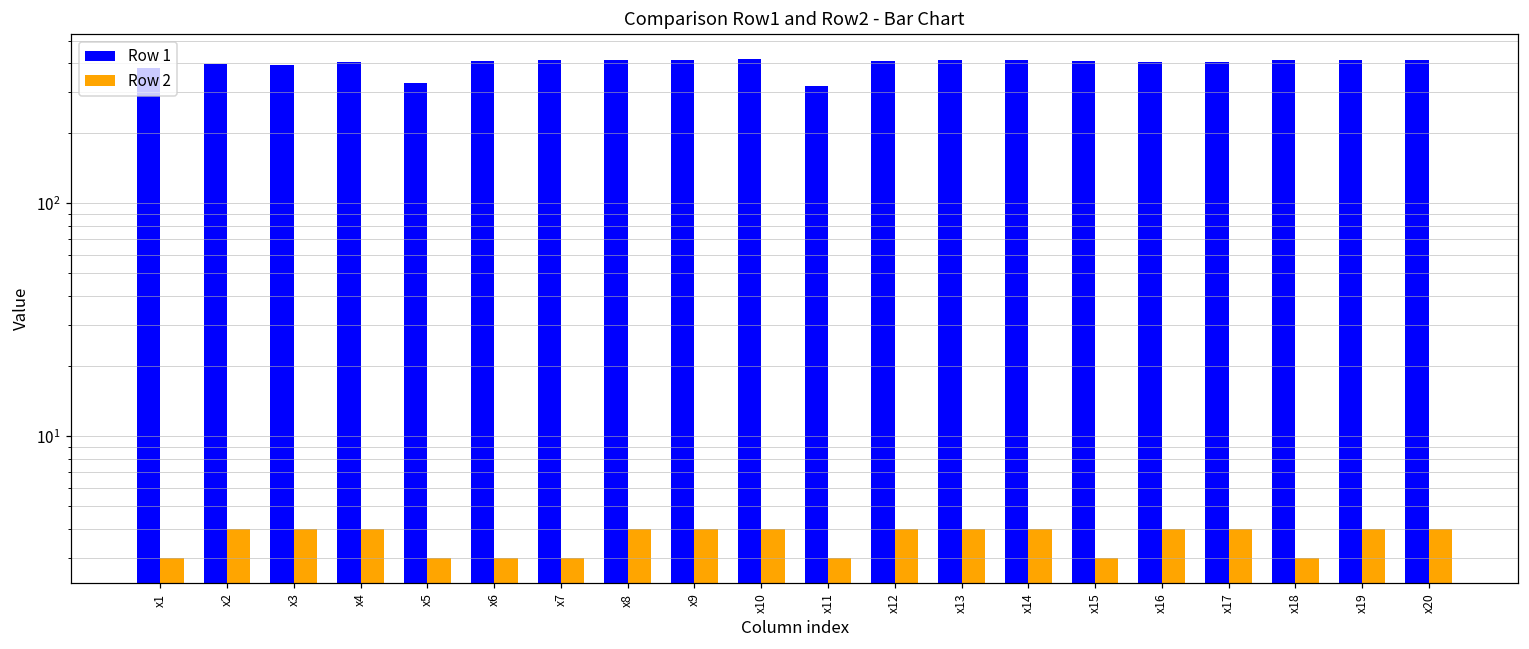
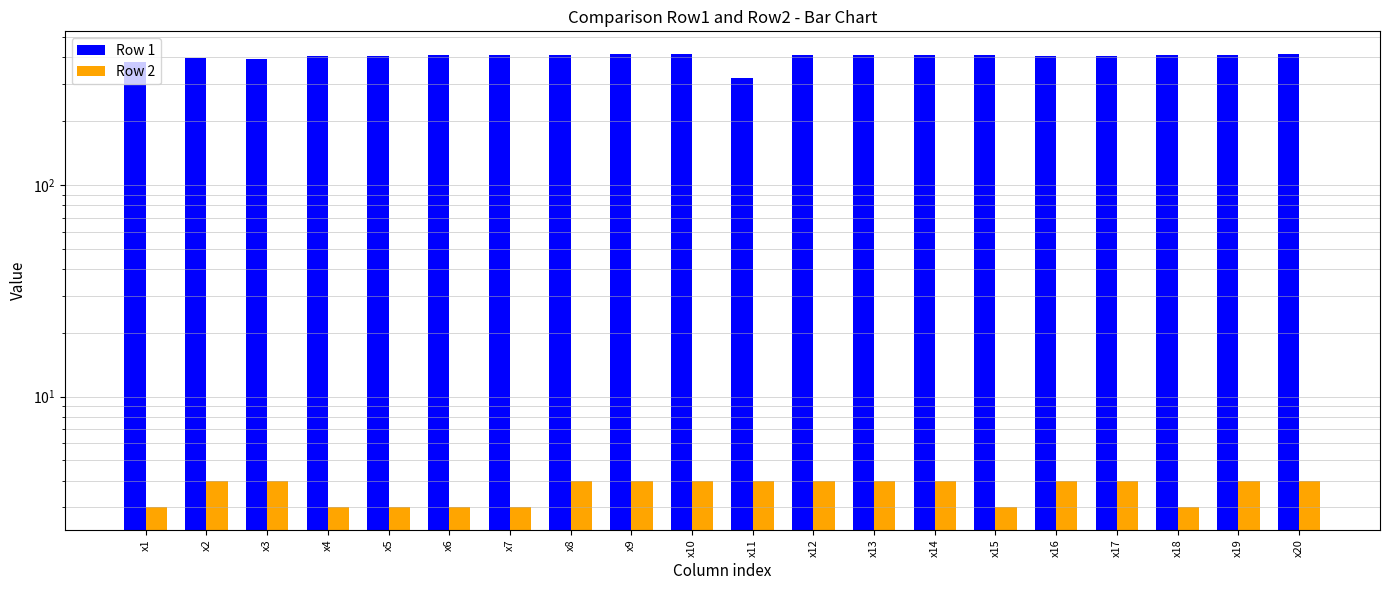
Row 2, x4: 4 -> 3
Row 1, x5: 330 -> 410
Row 2, x11: 3 -> 4
